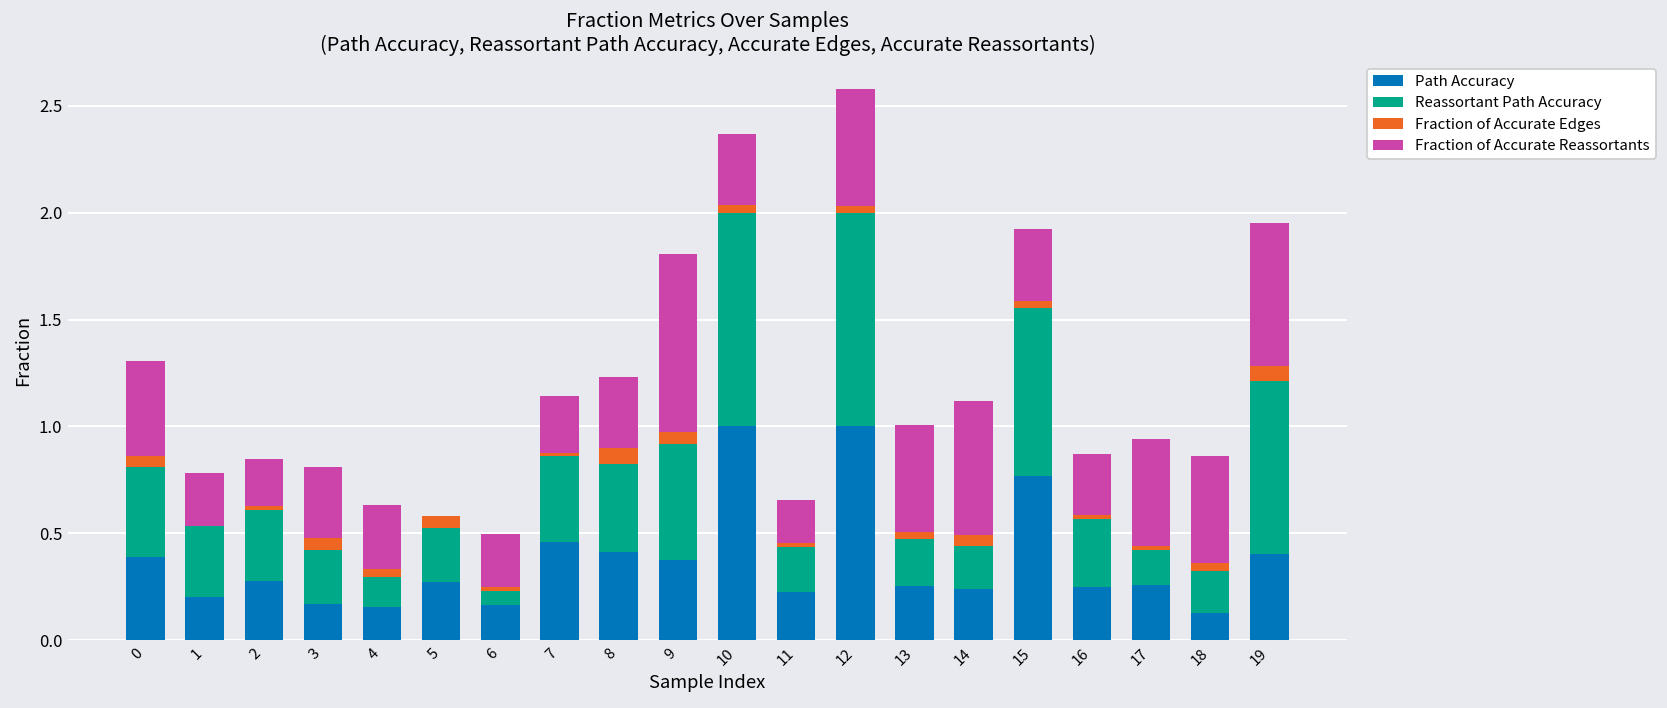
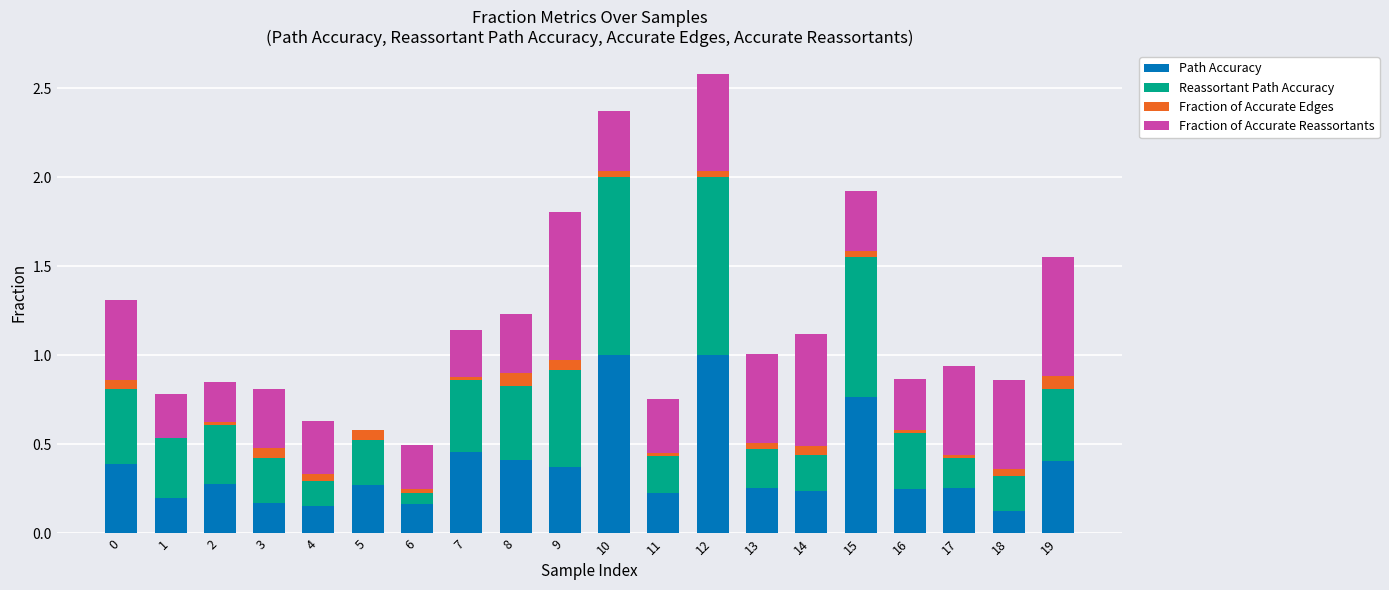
Fraction of Accurate Reassortants, 11: 0.2 -> 0.3
Reassortant Path Accuracy, 19: 0.81 -> 0.41
